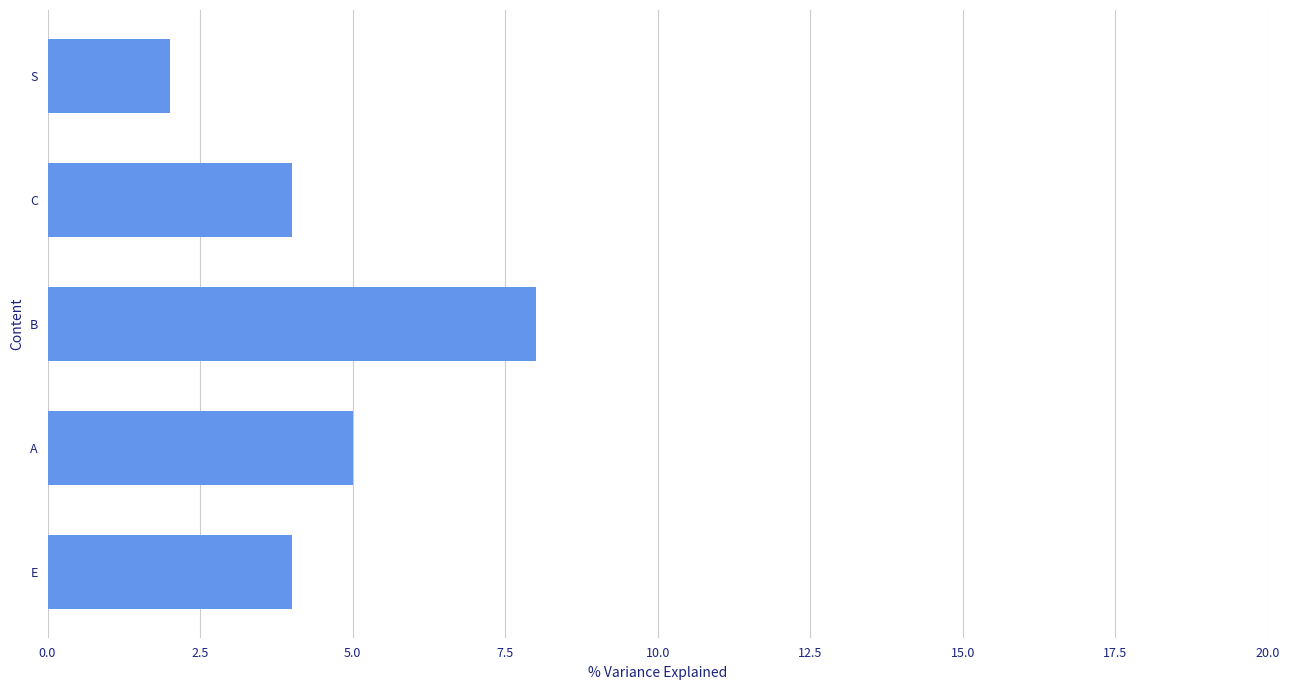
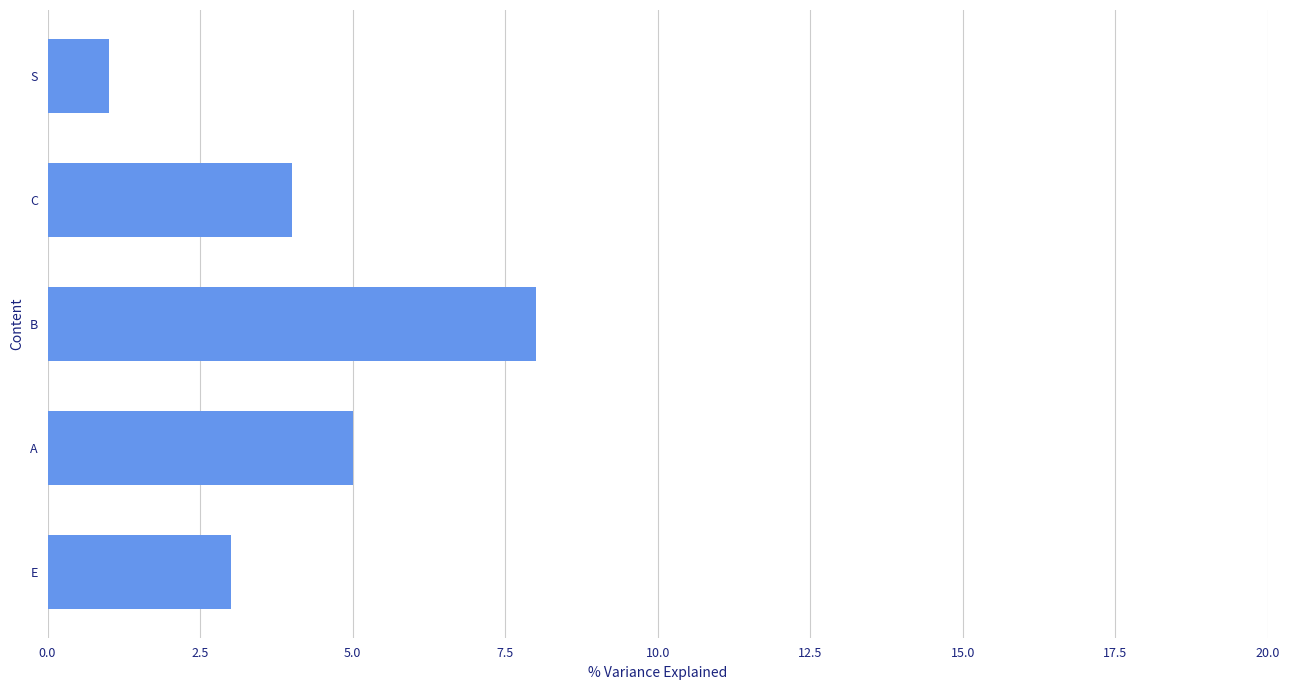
S: 2 -> 1
E: 4 -> 3
